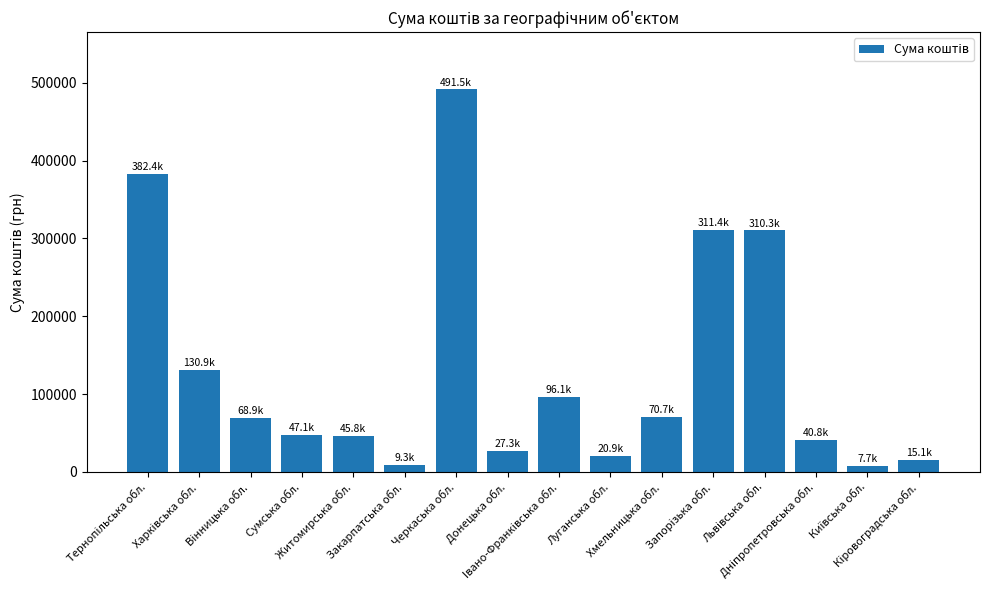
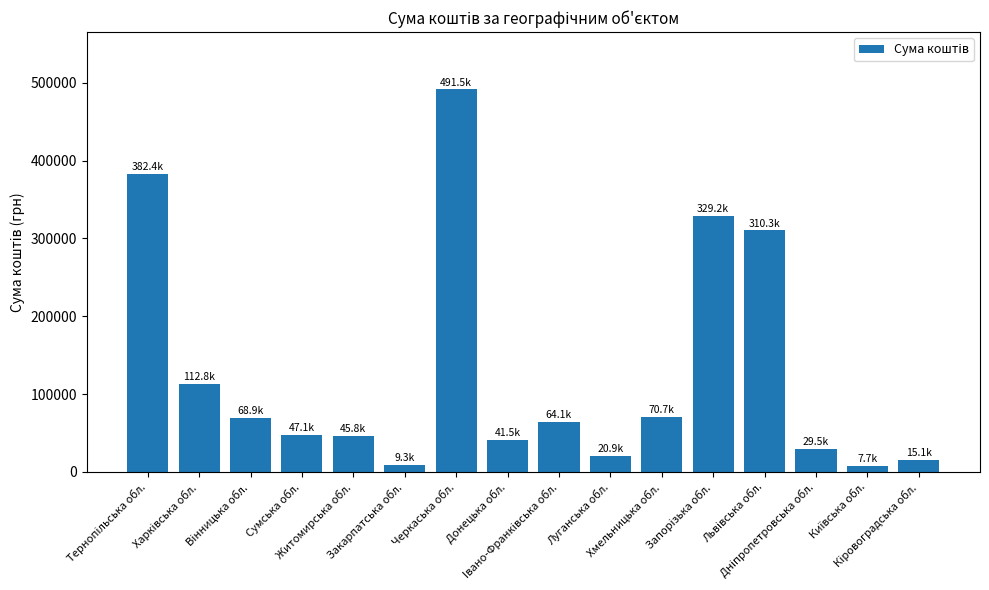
Харківська обл.: 130.9k -> 112.8k
Донецька обл.: 27.3k -> 41.5k
Івано-Франківська обл.: 96.1k -> 64.1k
Запорізька обл.: 311.4k -> 329.2k
Дніпропетровська обл.: 40.8k -> 29.5k
